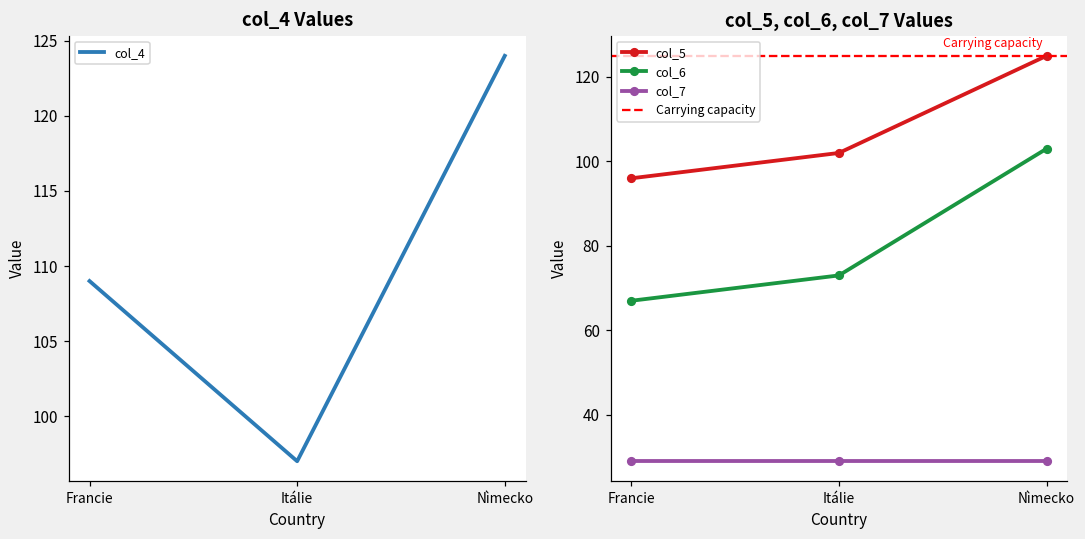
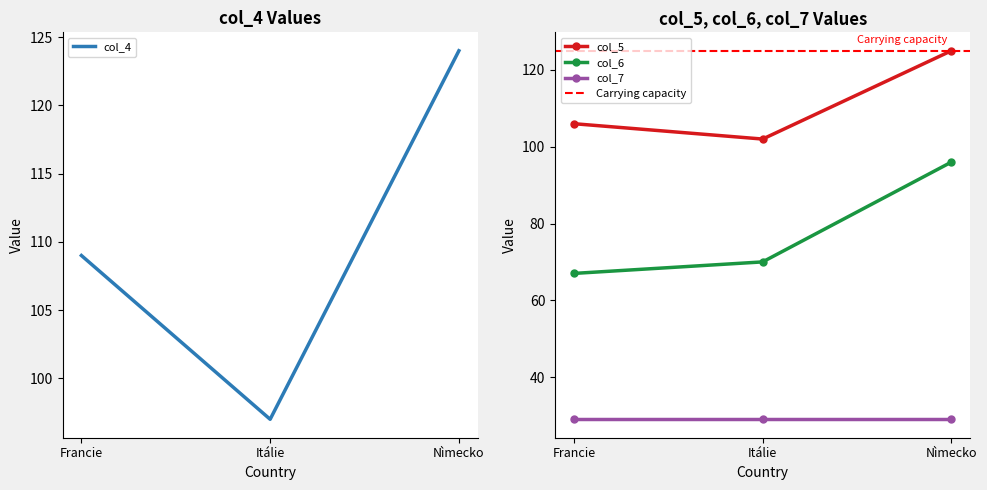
col_5, col_6, col_7 Values, col_5, Francie: 96 -> 106
col_5, col_6, col_7 Values, col_6, Itálie: 73 -> 70
col_5, col_6, col_7 Values, col_6, Nìmecko: 103 -> 96
